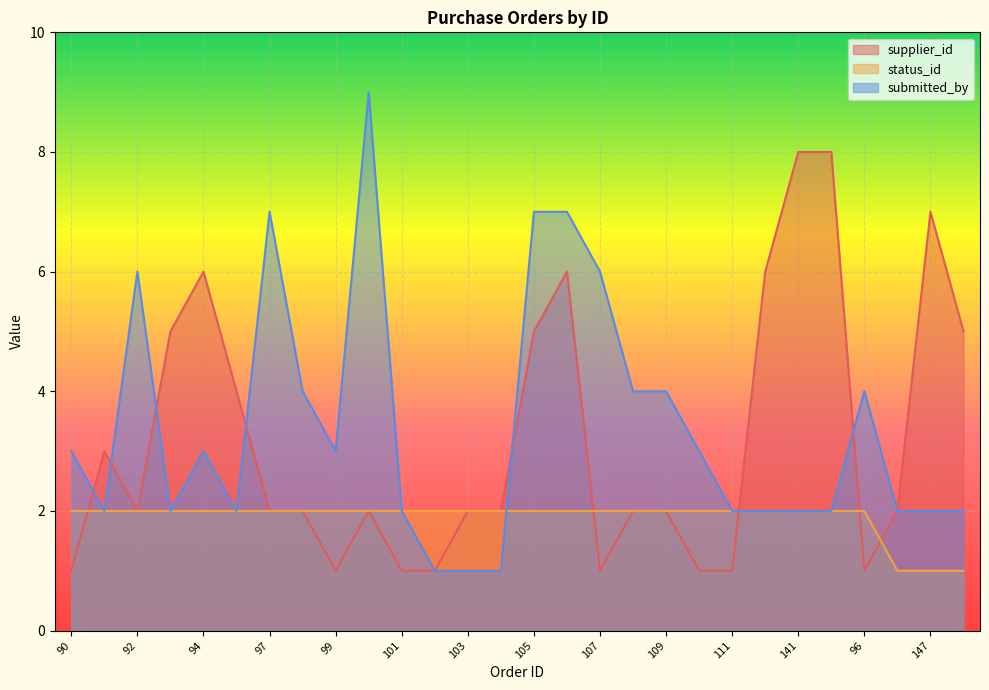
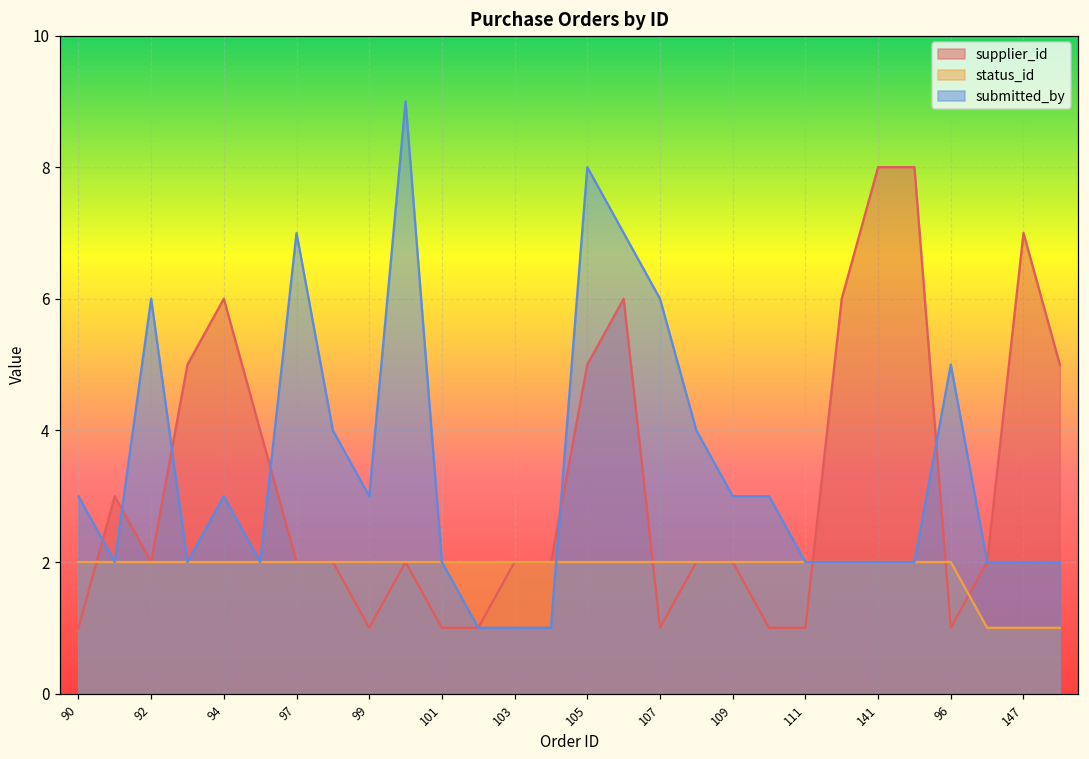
submitted_by, 105: 7 -> 8
submitted_by, 109: 4 -> 3
submitted_by, 96: 4 -> 5
